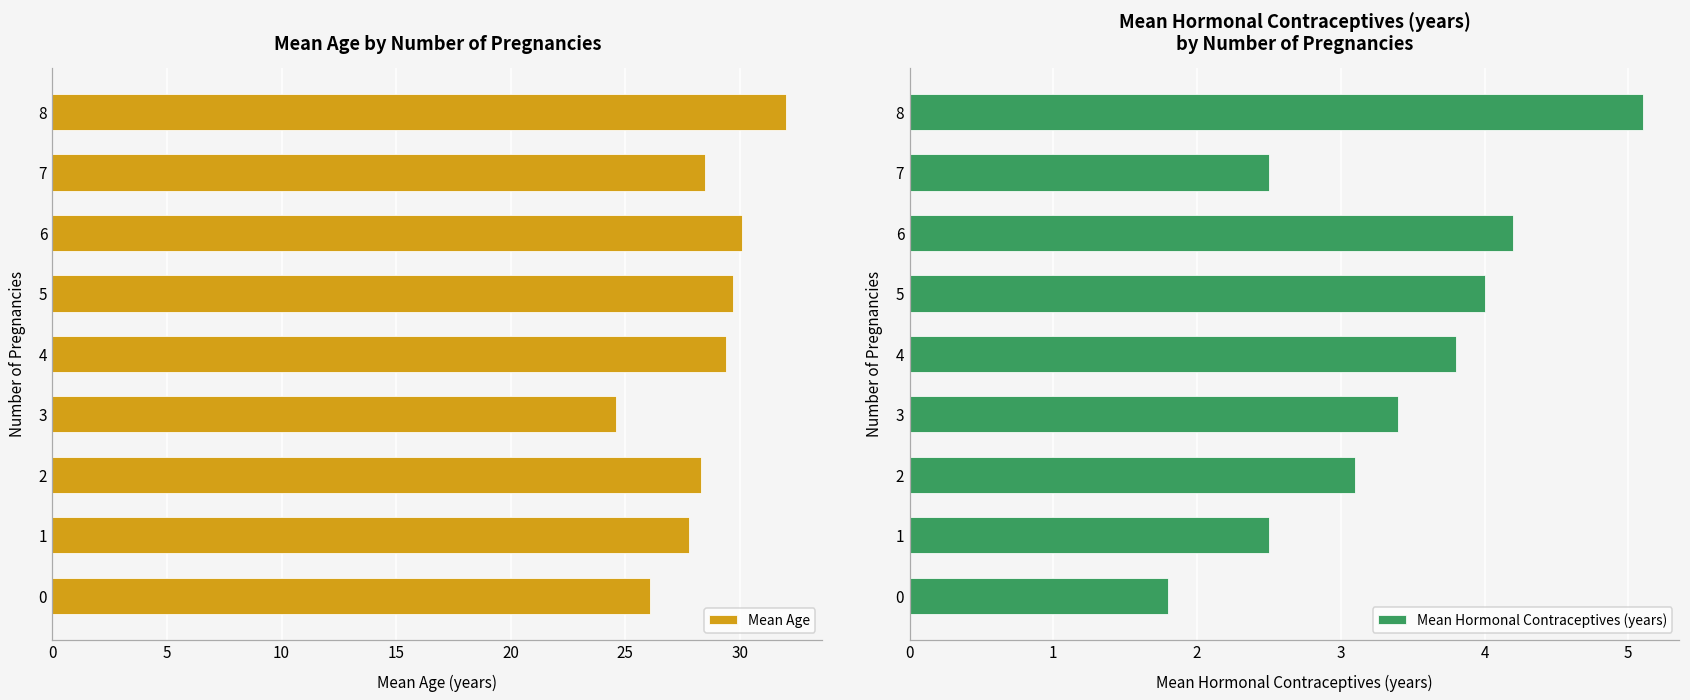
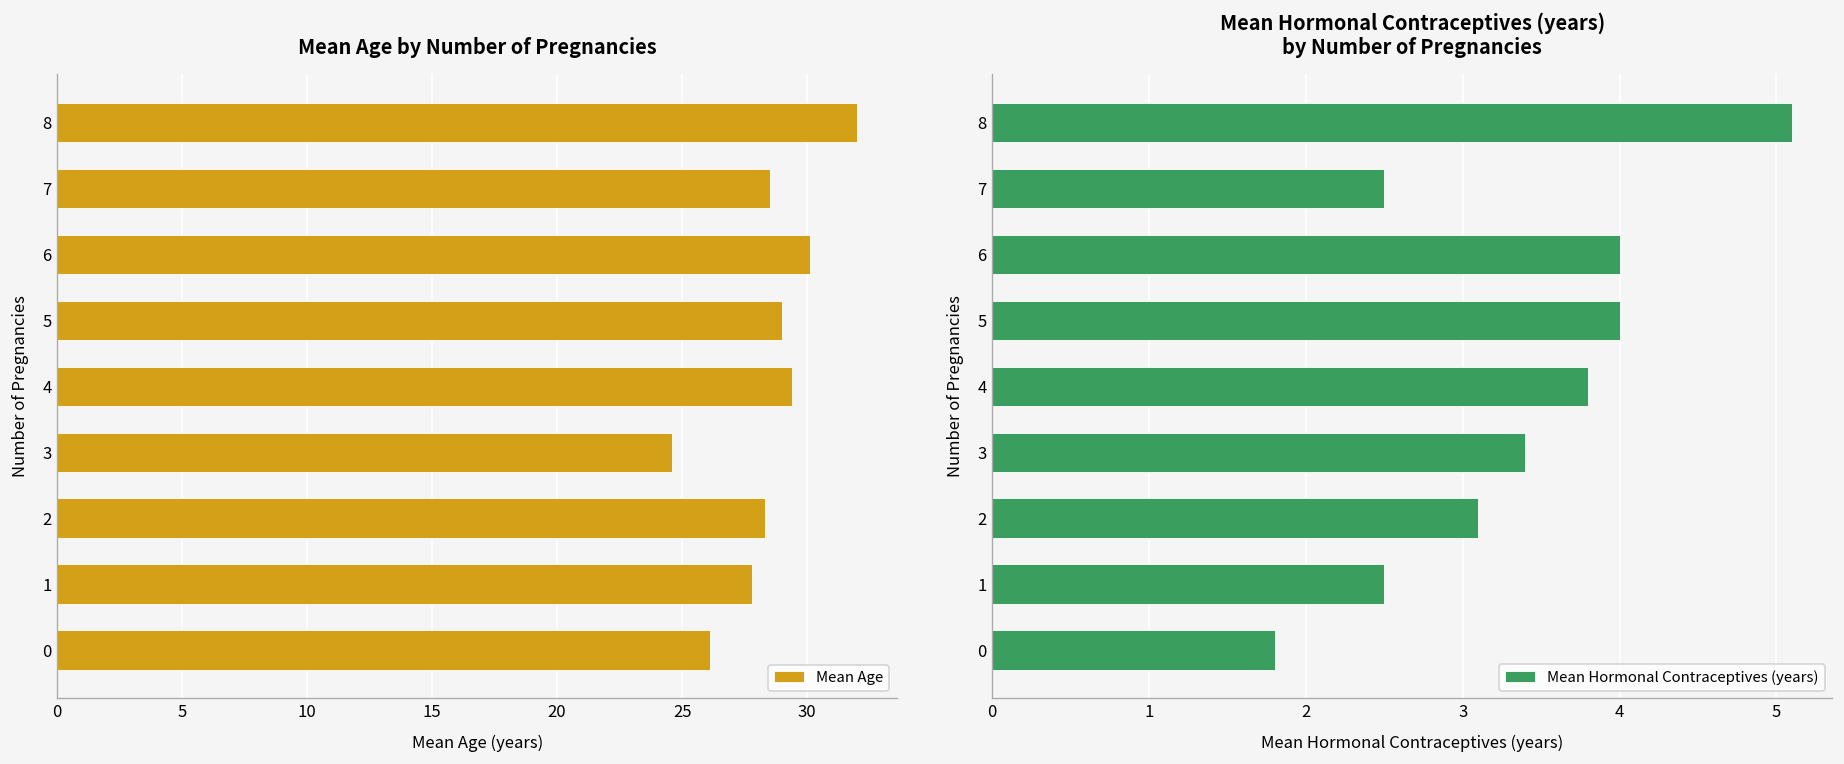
Mean Age by Number of Pregnancies, 5: 29.7 -> 29.0
Mean Hormonal Contraceptives (years) by Number of Pregnancies, 6: 4.2 -> 4.0
